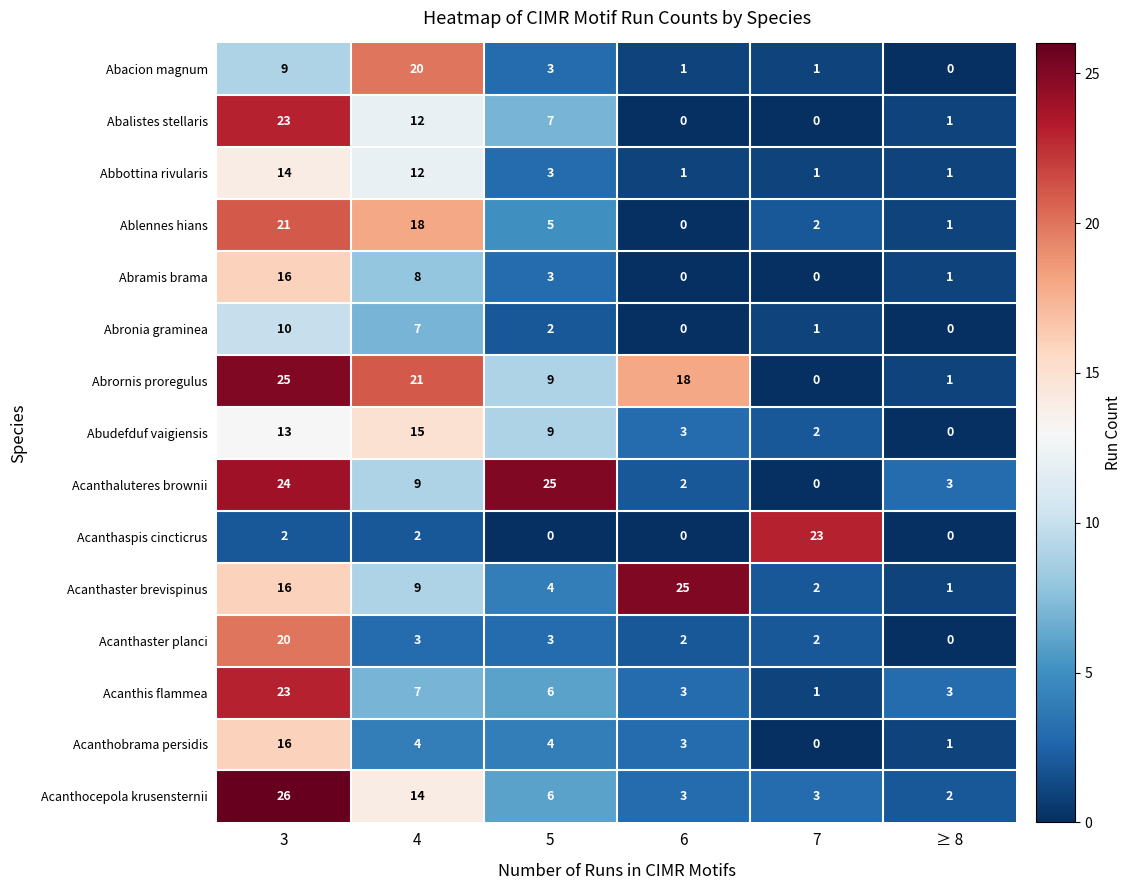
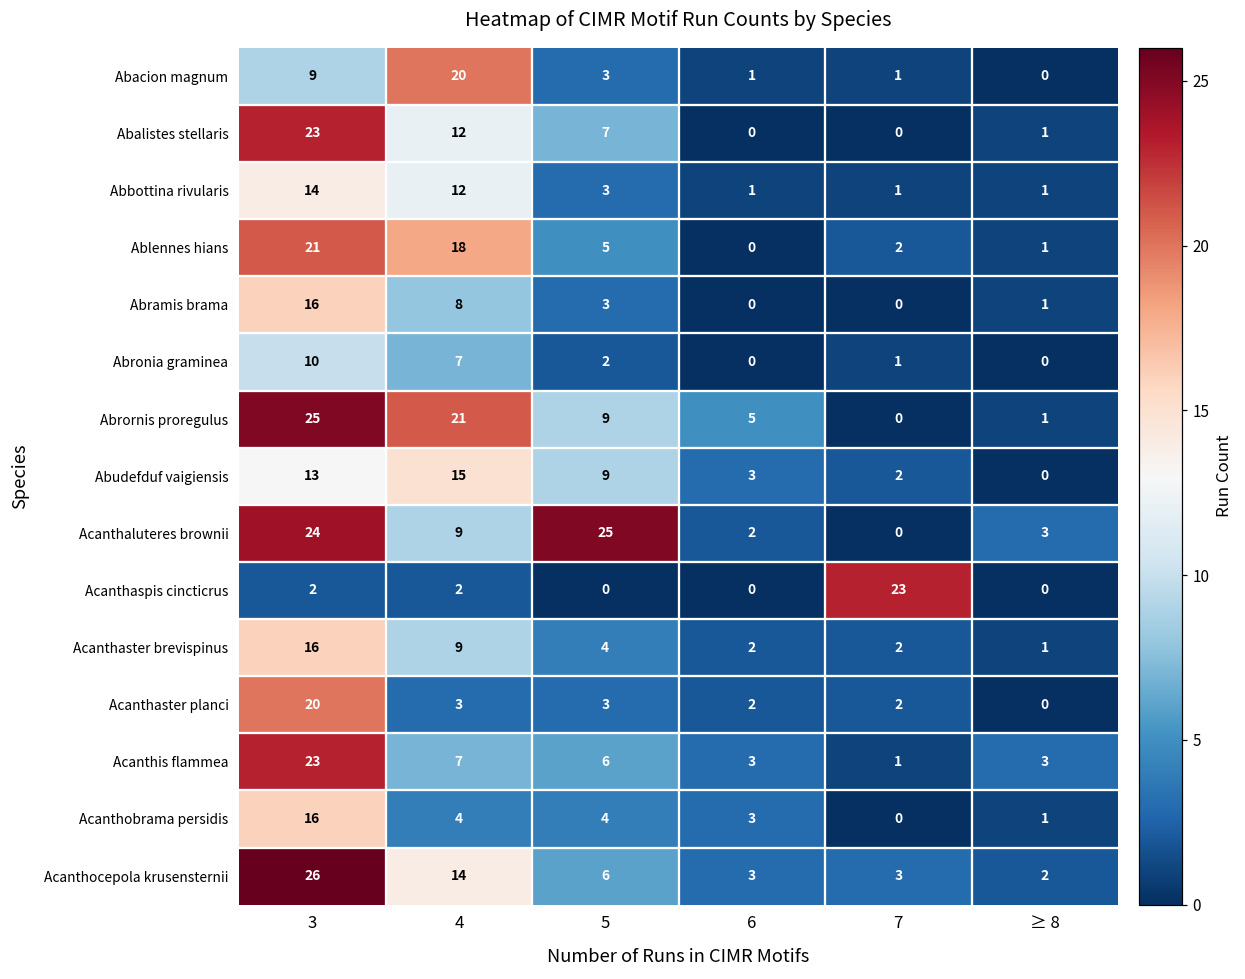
Abrornis proregulus, 6: 18 -> 5
Acanthaster brevispinus, 6: 25 -> 2
